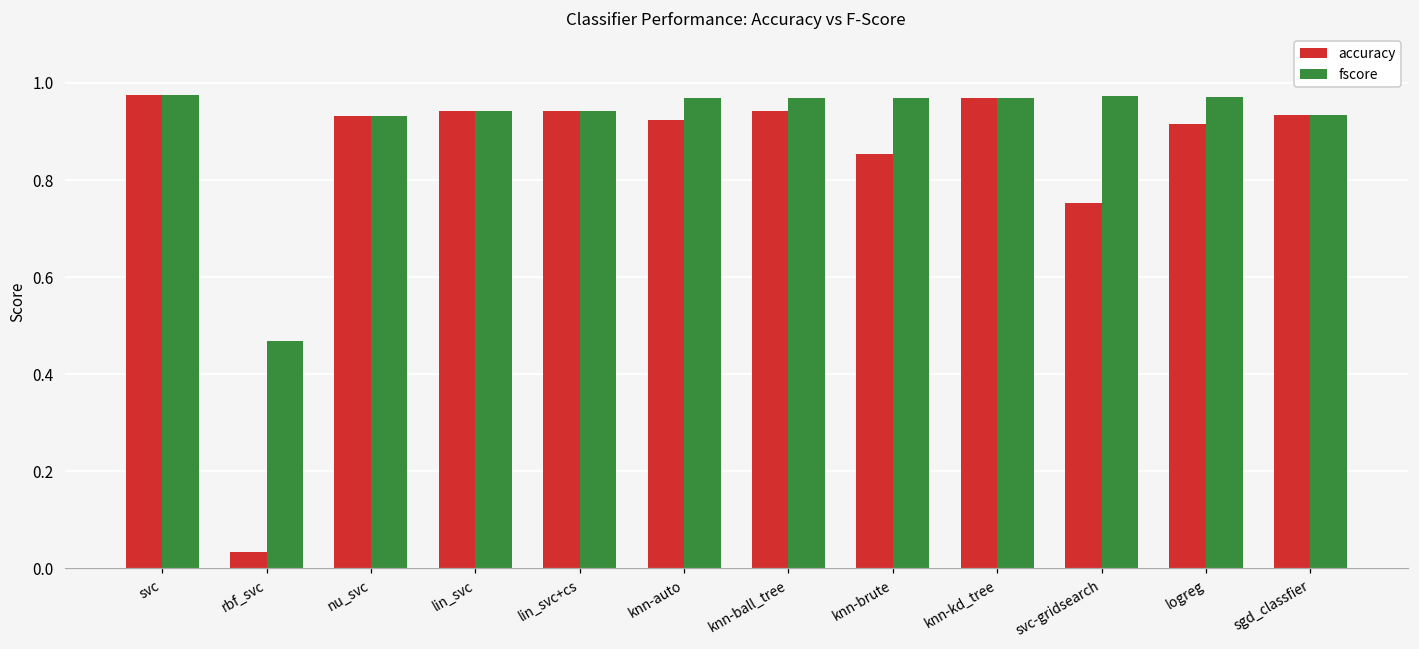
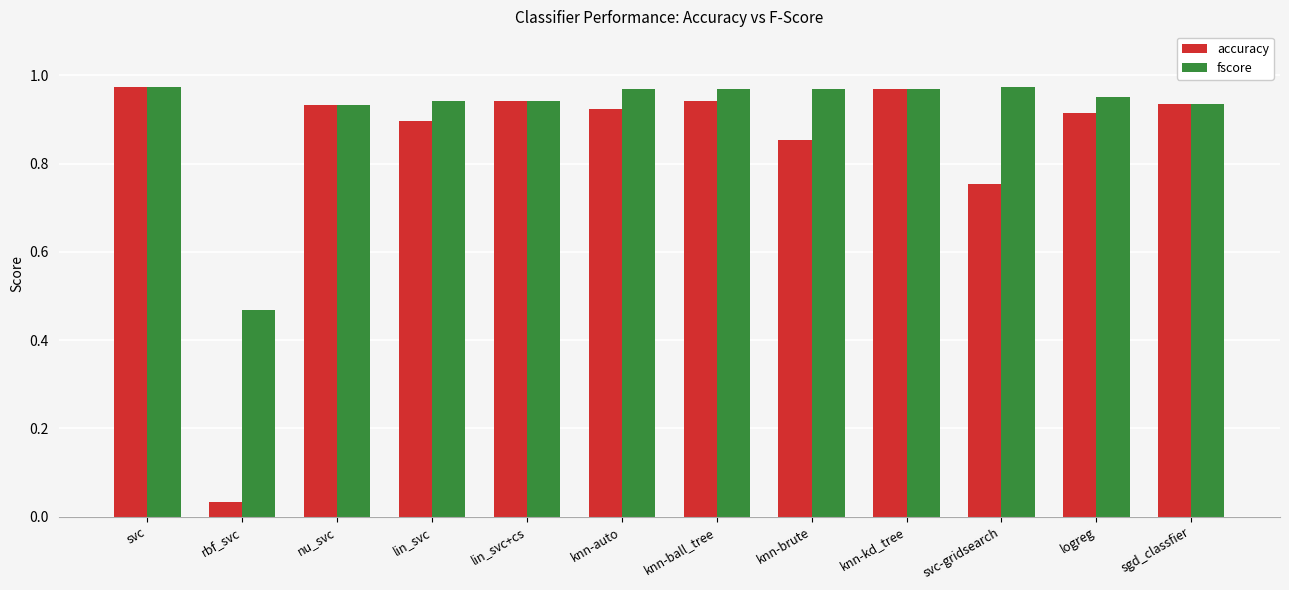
accuracy, lin_svc: 0.94 -> 0.90
fscore, logreg: 0.97 -> 0.95
